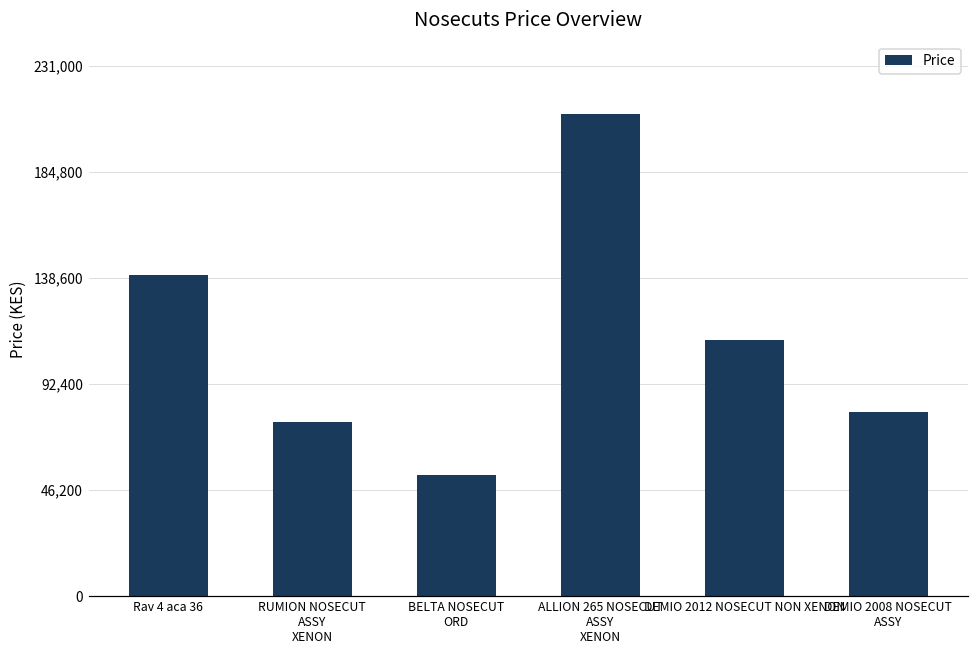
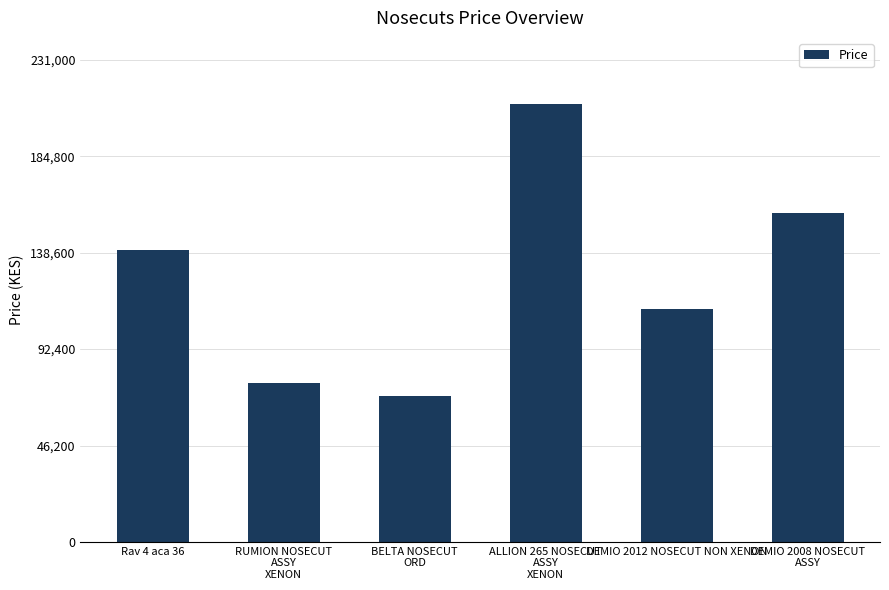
BELTA NOSECUT ORD: 53,000 -> 70,000
DEMIO 2008 NOSECUT ASSY: 80,000 -> 158,000
